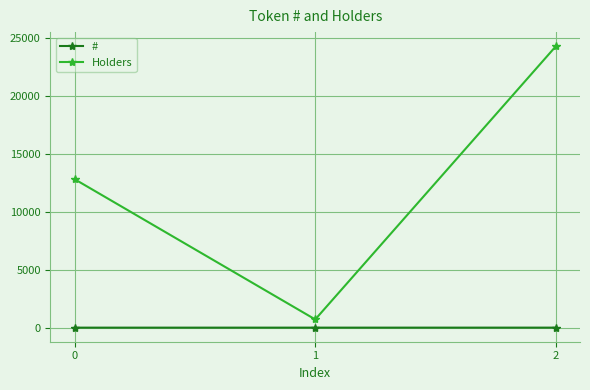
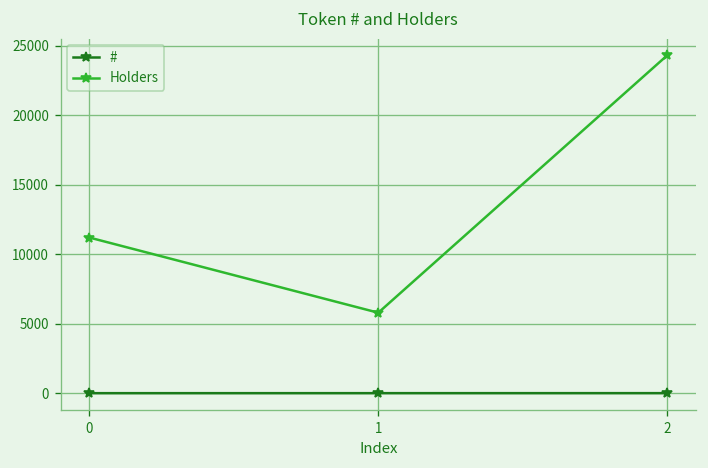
Holders, 0: 12800 -> 11200
Holders, 1: 700 -> 5800
